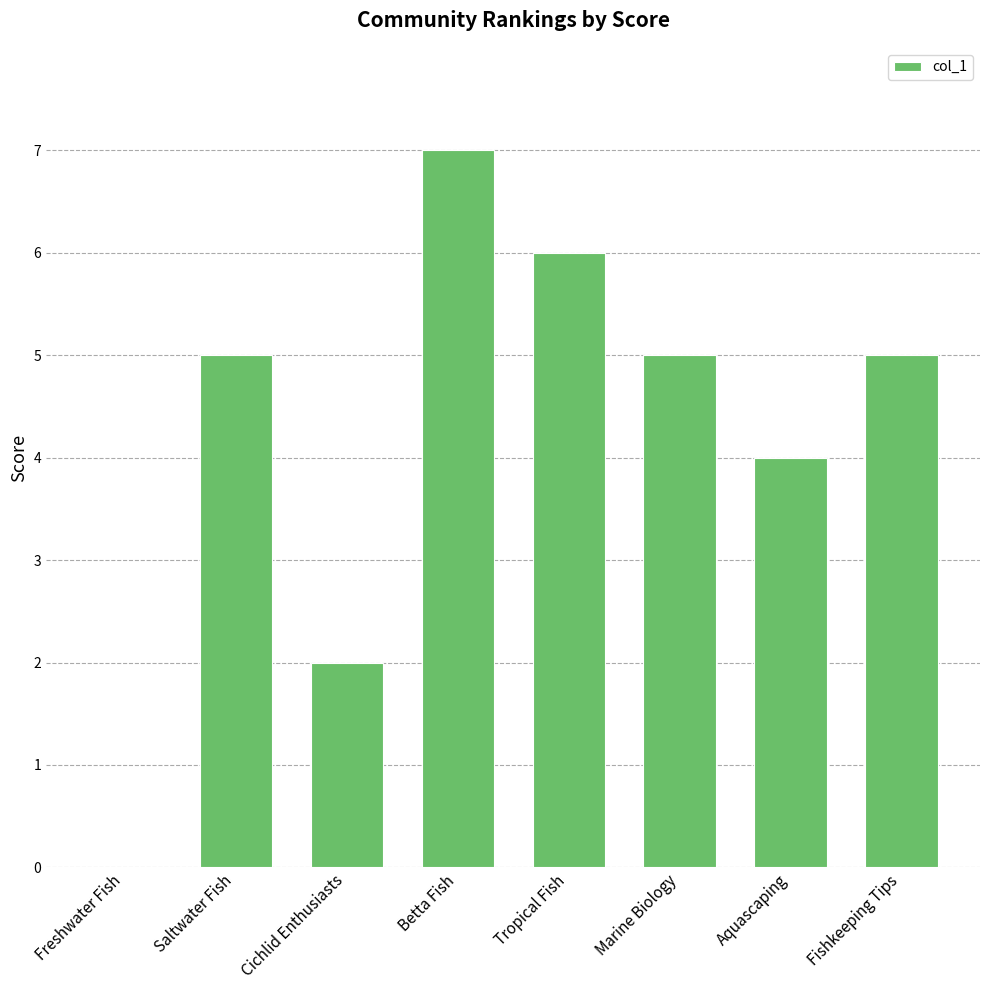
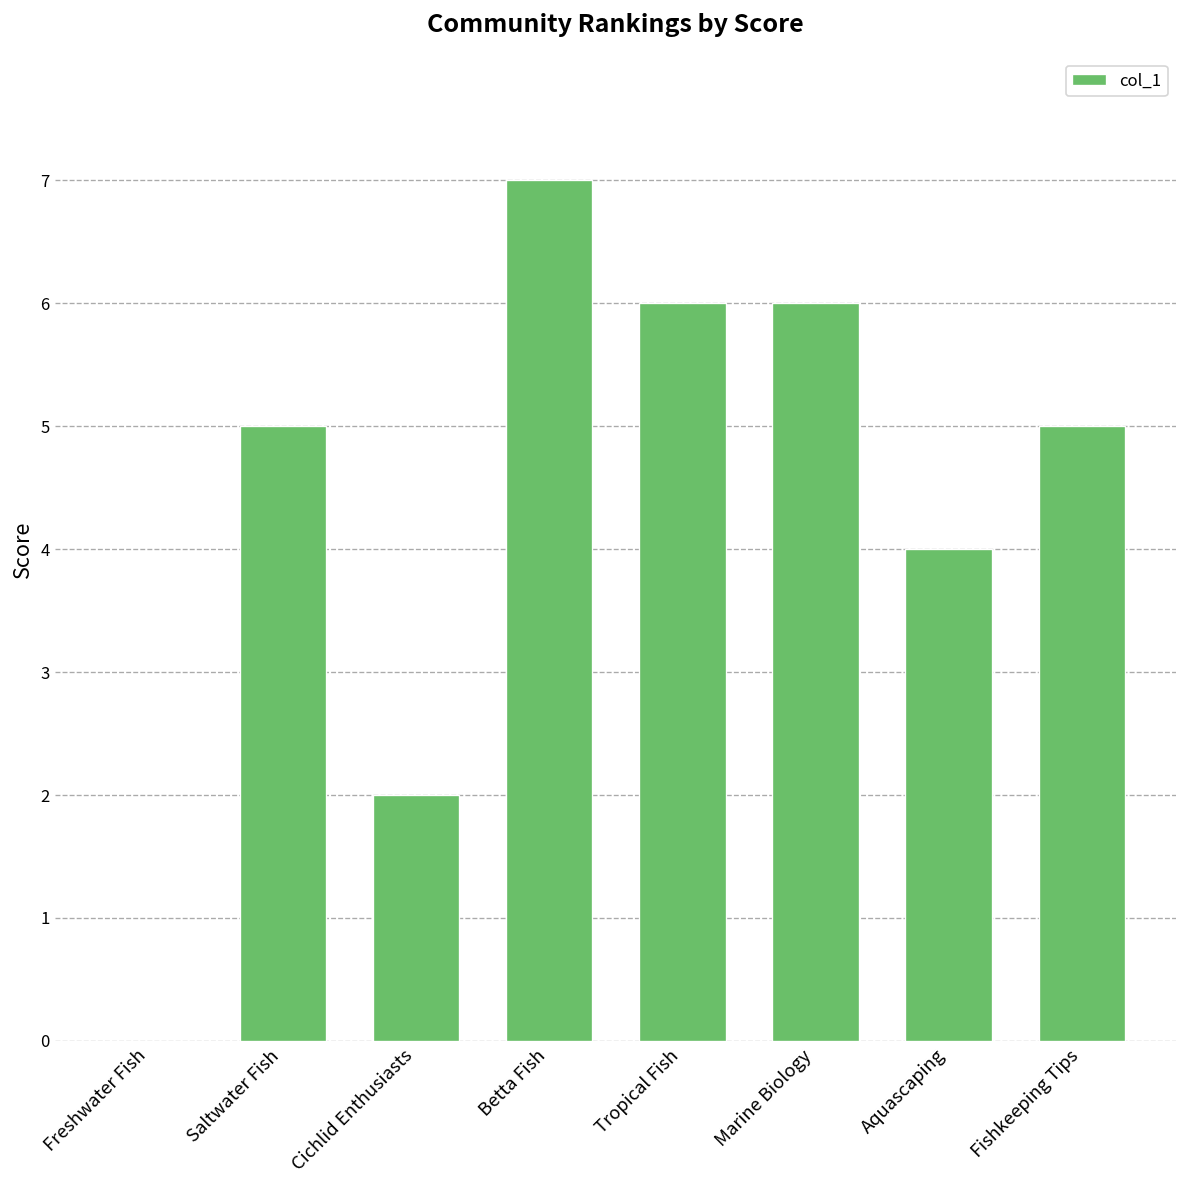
Marine Biology: 5 -> 6
